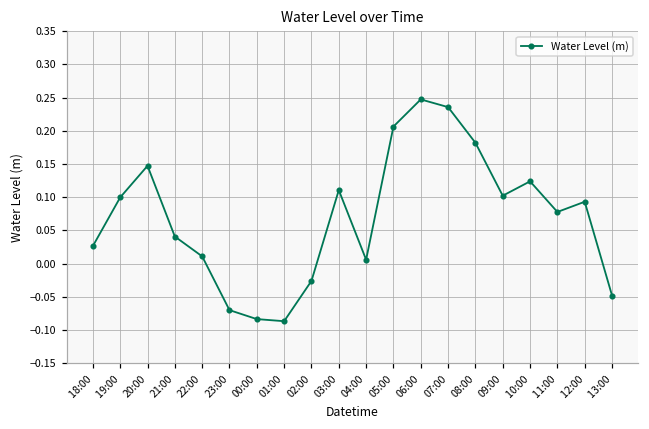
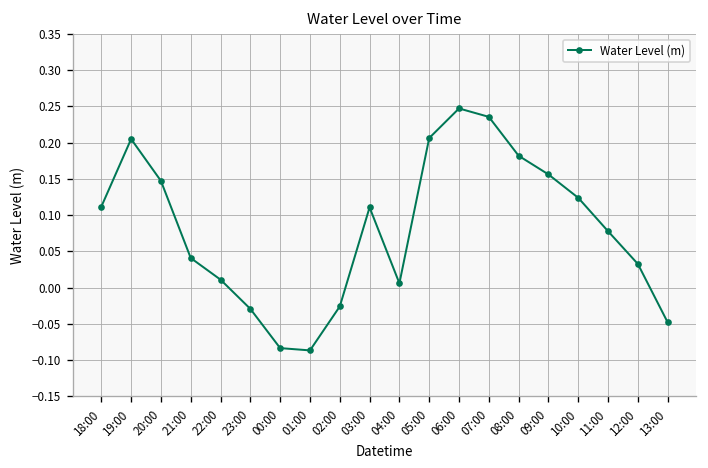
18:00: 0.03 -> 0.11
19:00: 0.10 -> 0.21
23:00: -0.07 -> -0.03
09:00: 0.10 -> 0.16
12:00: 0.09 -> 0.03
